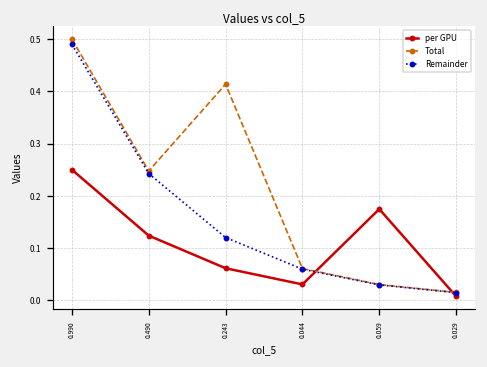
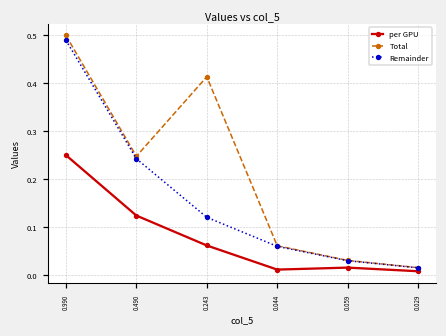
per GPU, 0.044: 0.03 -> 0.01
per GPU, 0.059: 0.17 -> 0.02
